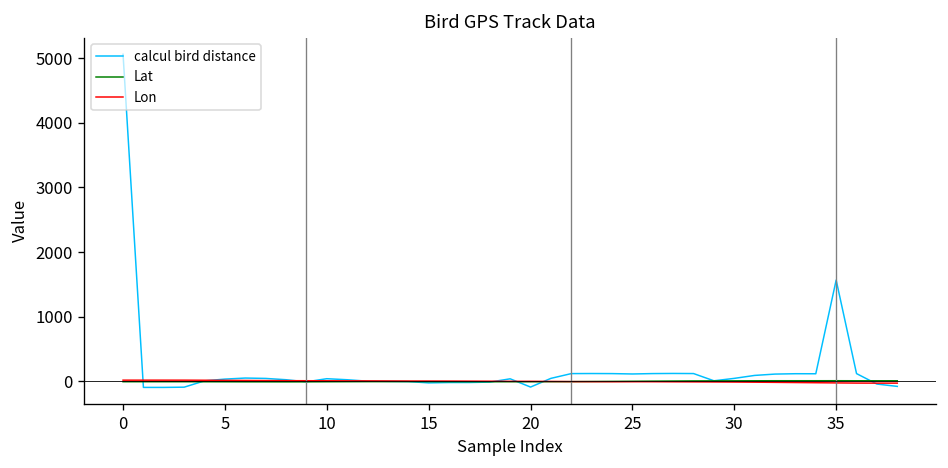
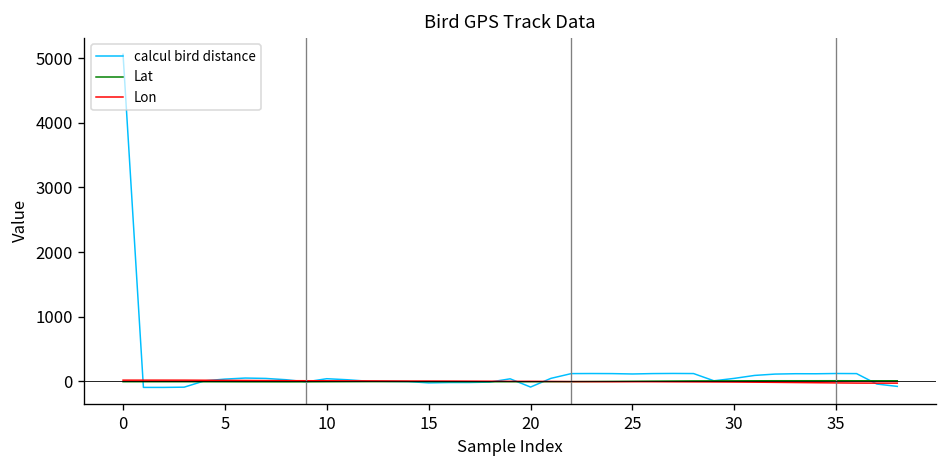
calcul bird distance, 35: 1600 -> 100
